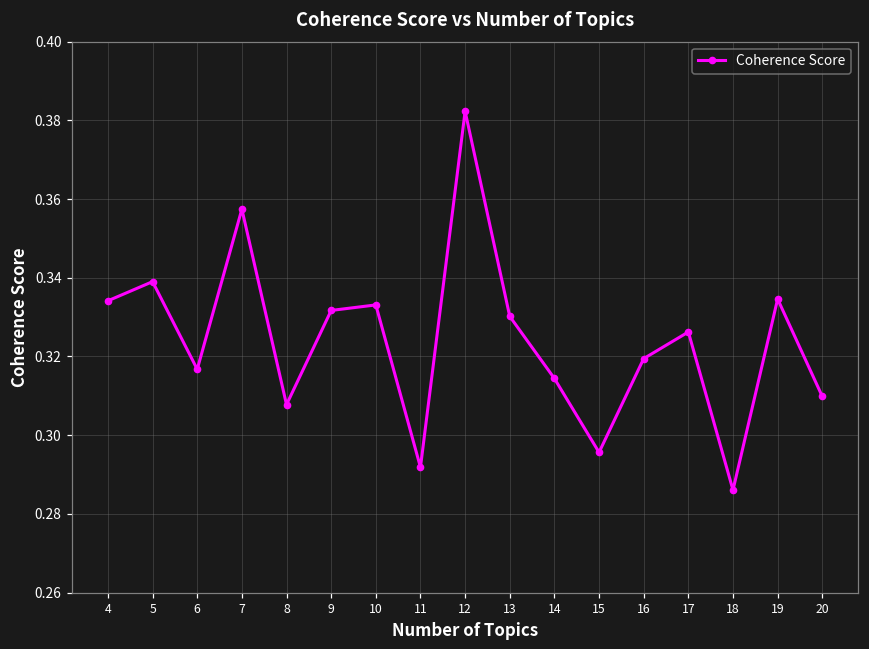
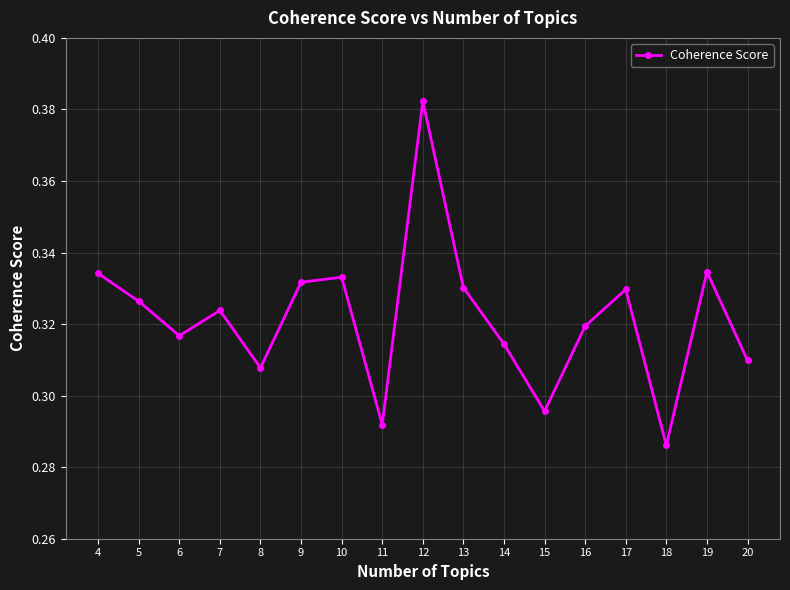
5: 0.339 -> 0.326
7: 0.357 -> 0.324
17: 0.326 -> 0.330
